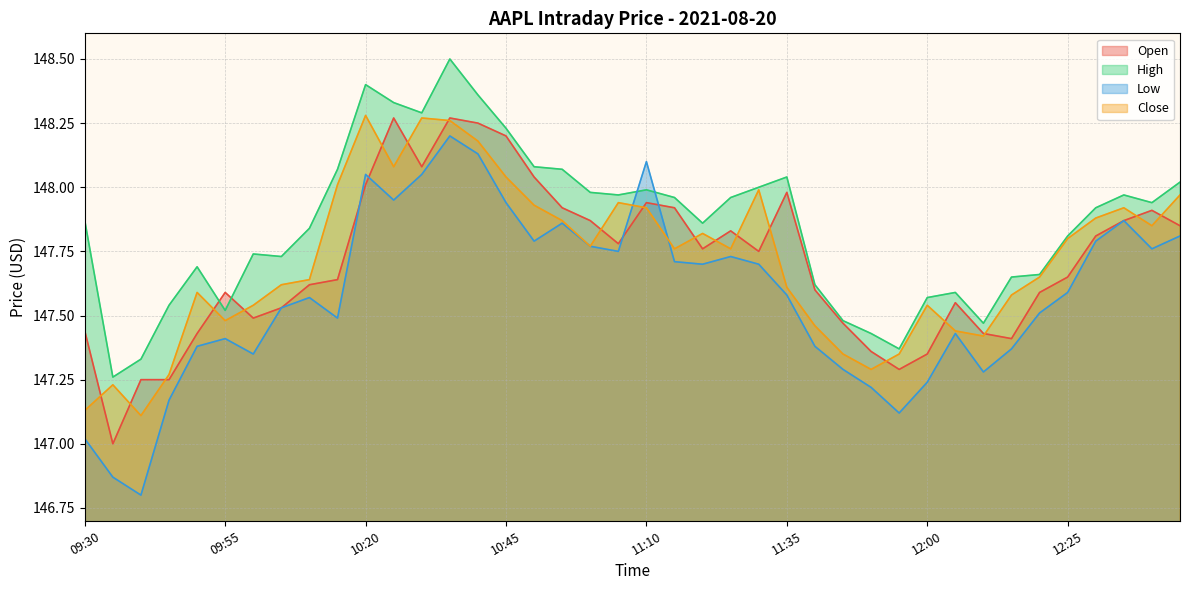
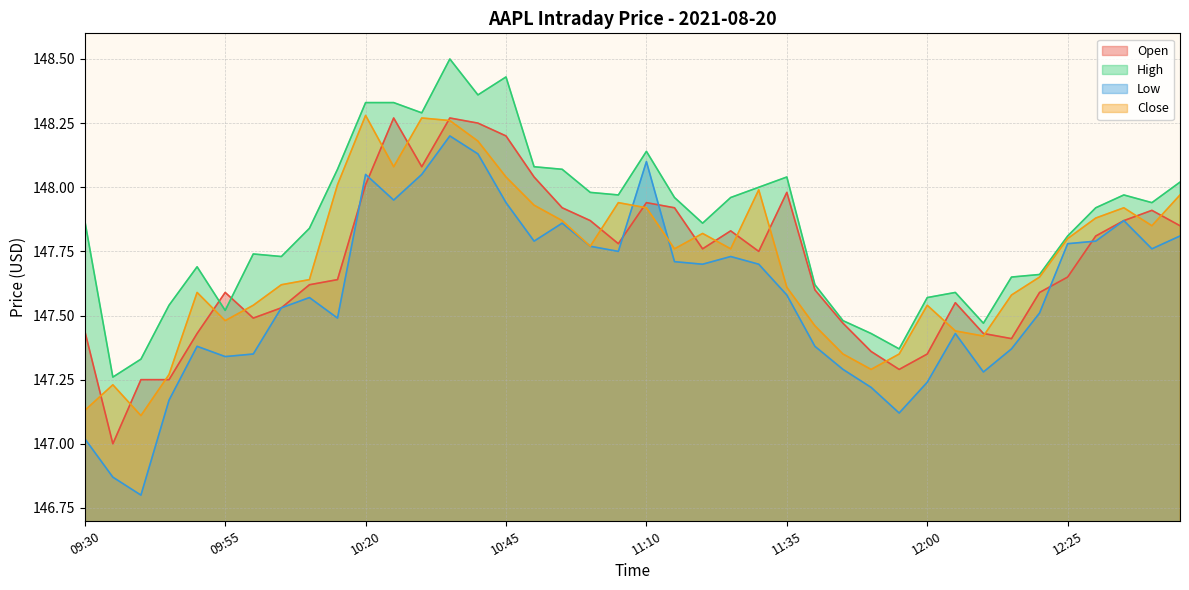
Low, 09:55: 147.41 -> 147.34
High, 10:20: 148.40 -> 148.33
High, 10:45: 148.23 -> 148.43
High, 11:10: 147.99 -> 148.14
Low, 12:25: 147.59 -> 147.78
